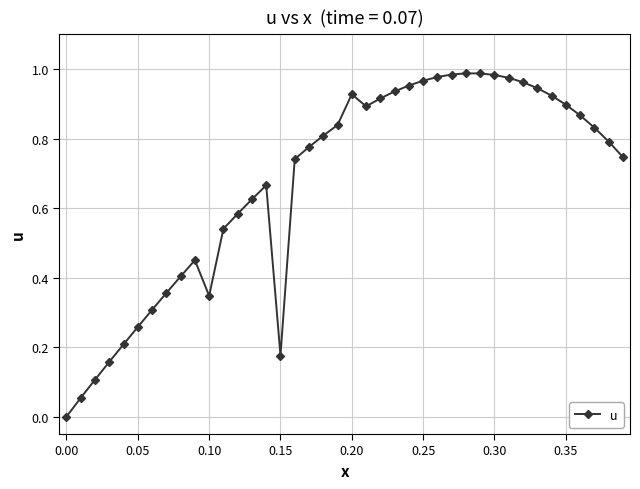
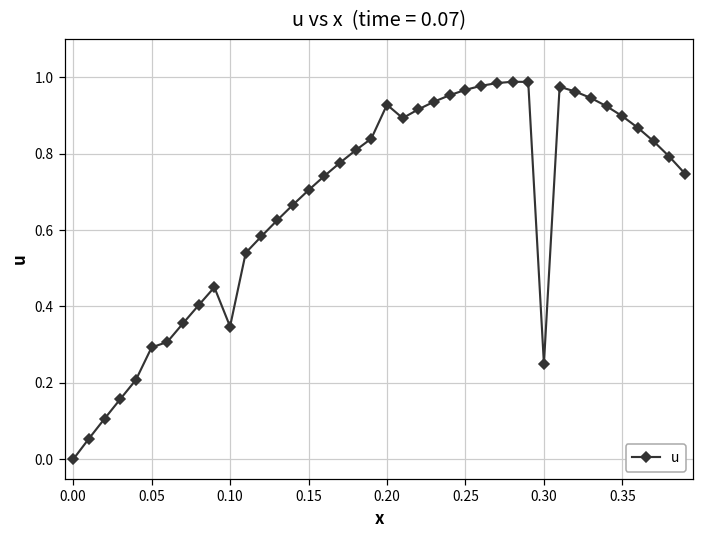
0.05: 0.26 -> 0.29
0.15: 0.18 -> 0.70
0.30: 0.98 -> 0.25
